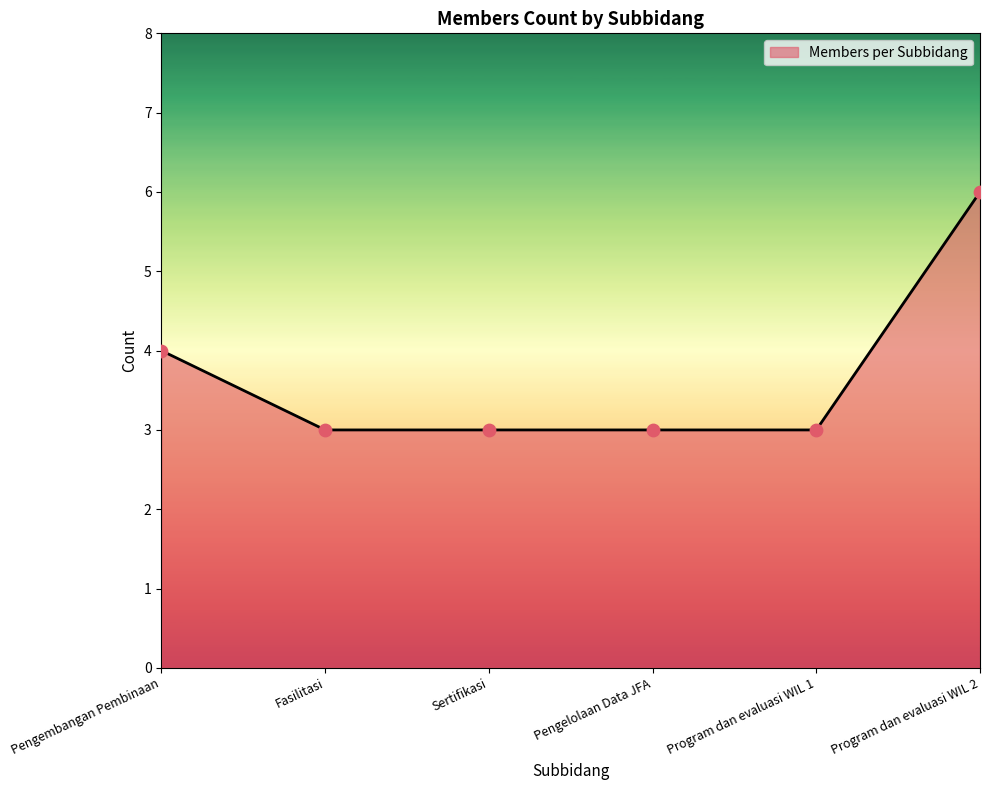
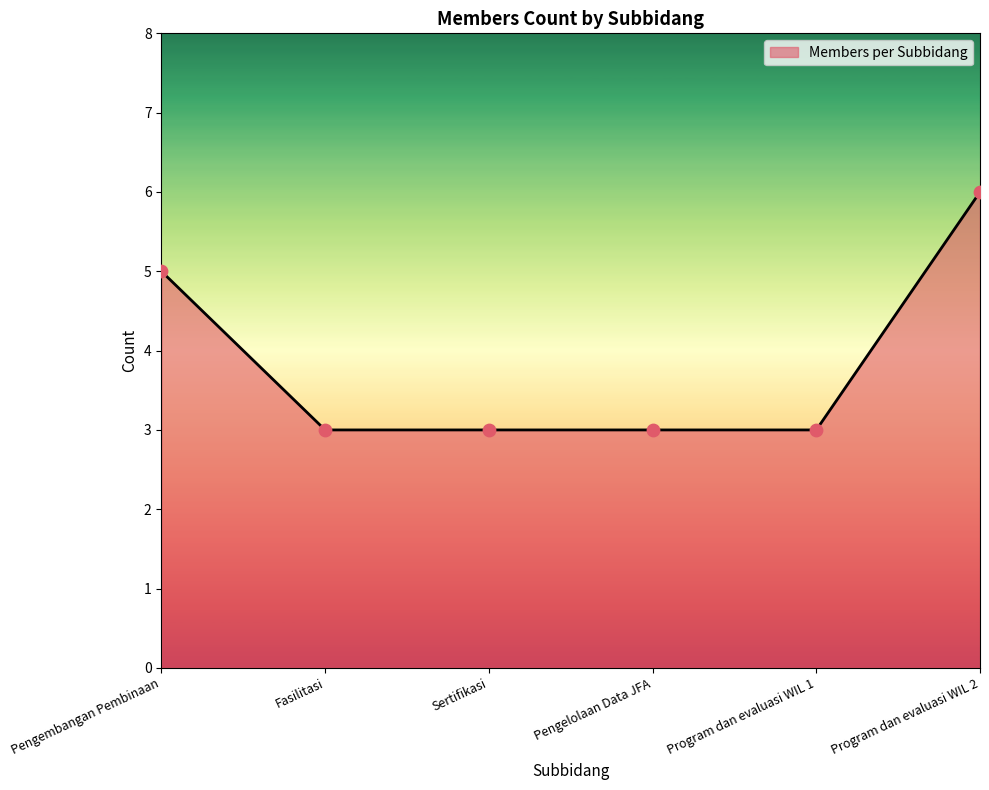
Pengembangan Pembinaan: 4 -> 5
